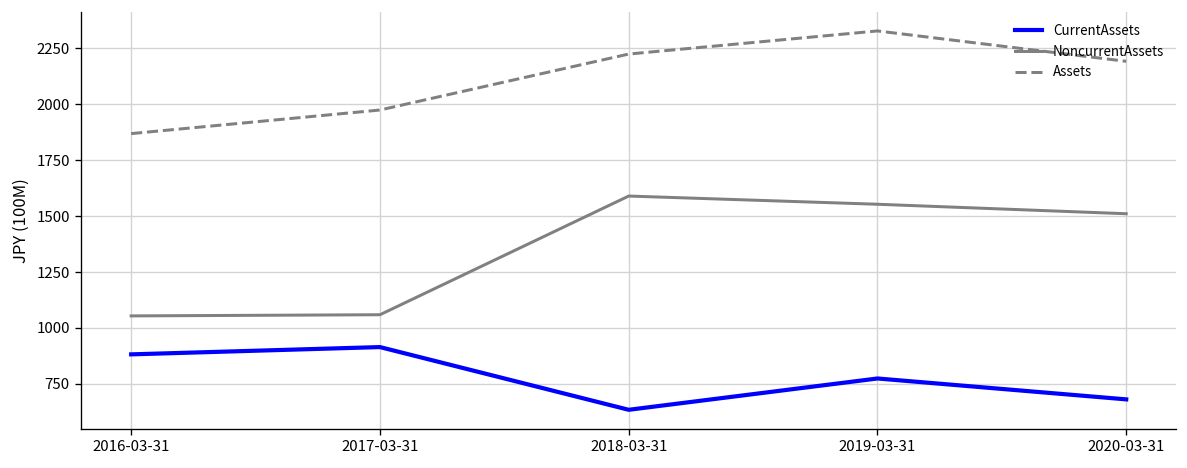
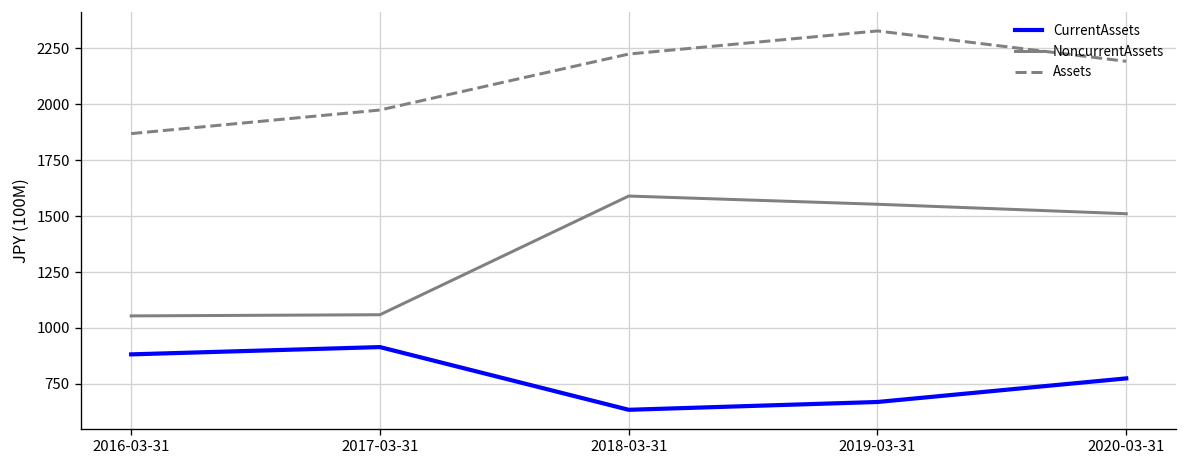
CurrentAssets, 2019-03-31: 770 -> 670
CurrentAssets, 2020-03-31: 680 -> 770
